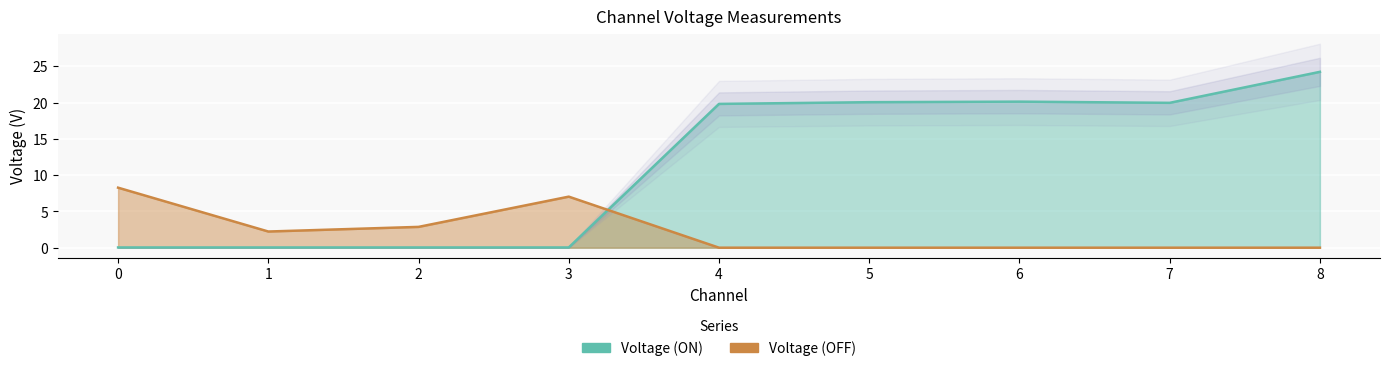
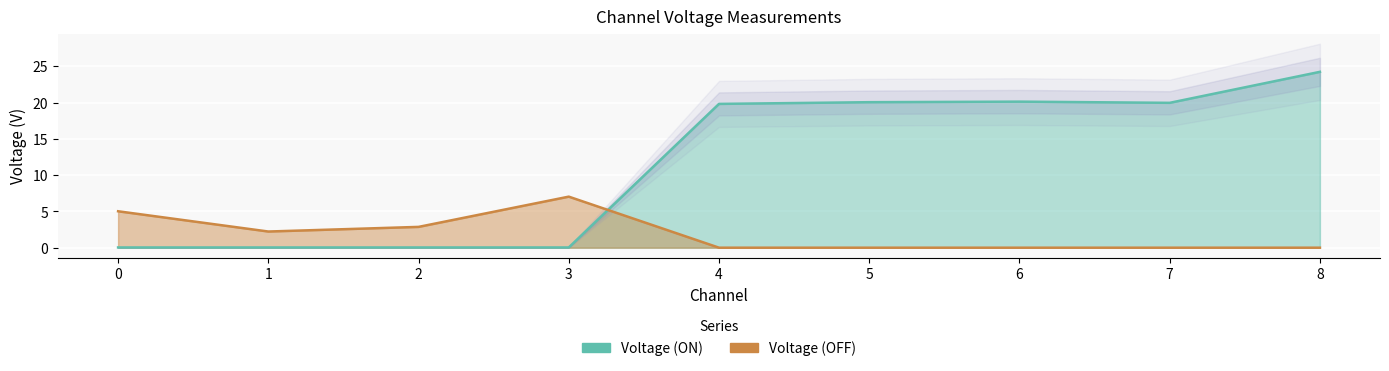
Voltage (OFF), 0: 8 -> 5
